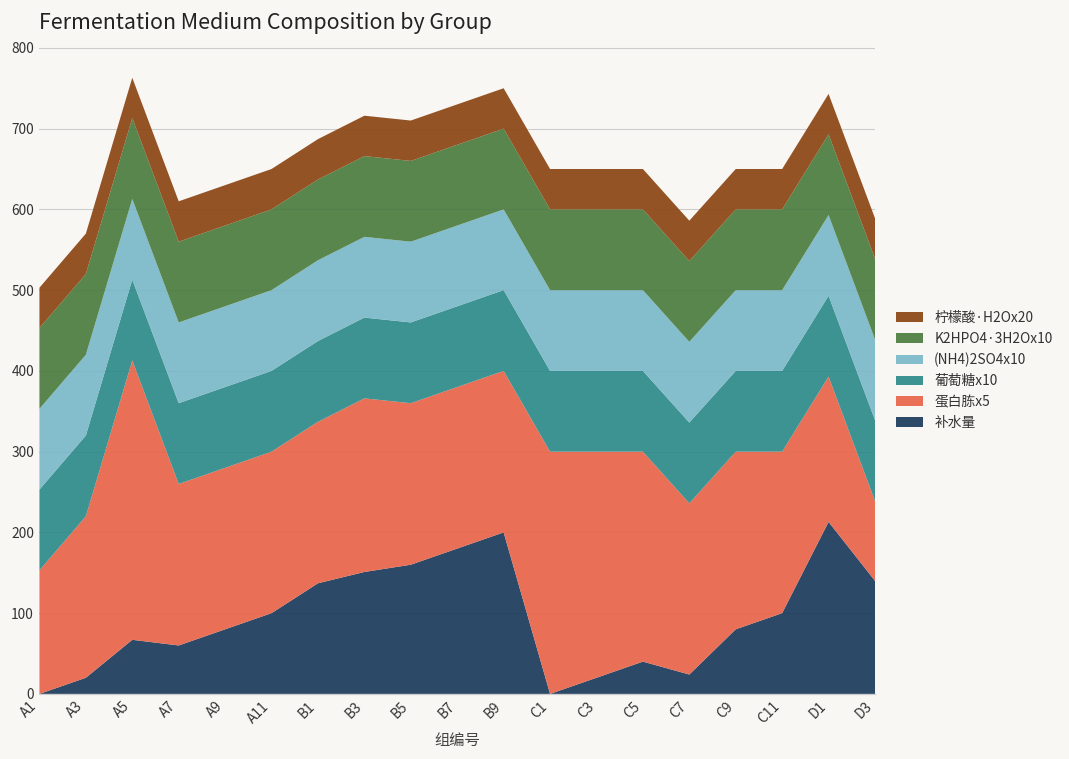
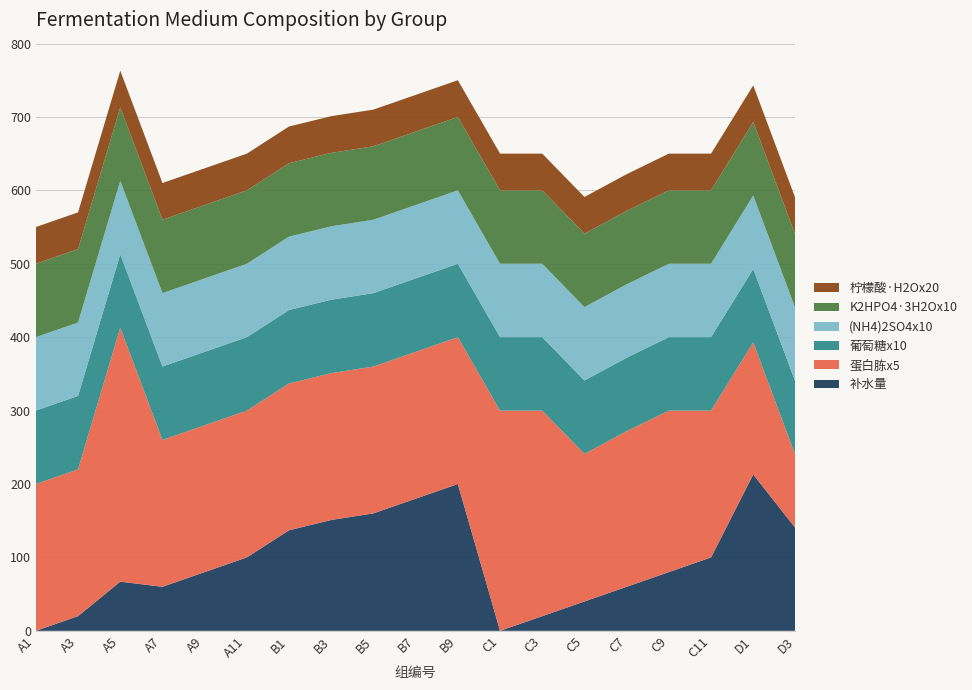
蛋白胨x5, A1: 150 -> 200
蛋白胨x5, B3: 220 -> 200
蛋白胨x5, C5: 260 -> 200
补水量, C7: 20 -> 60
